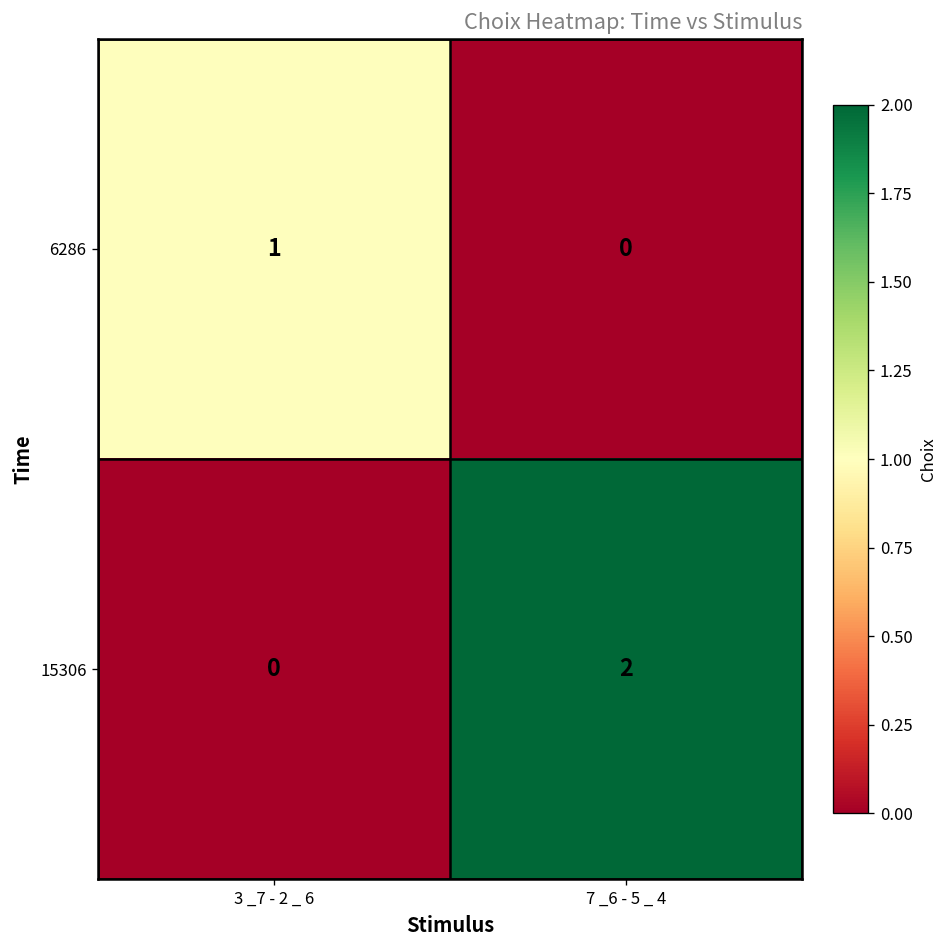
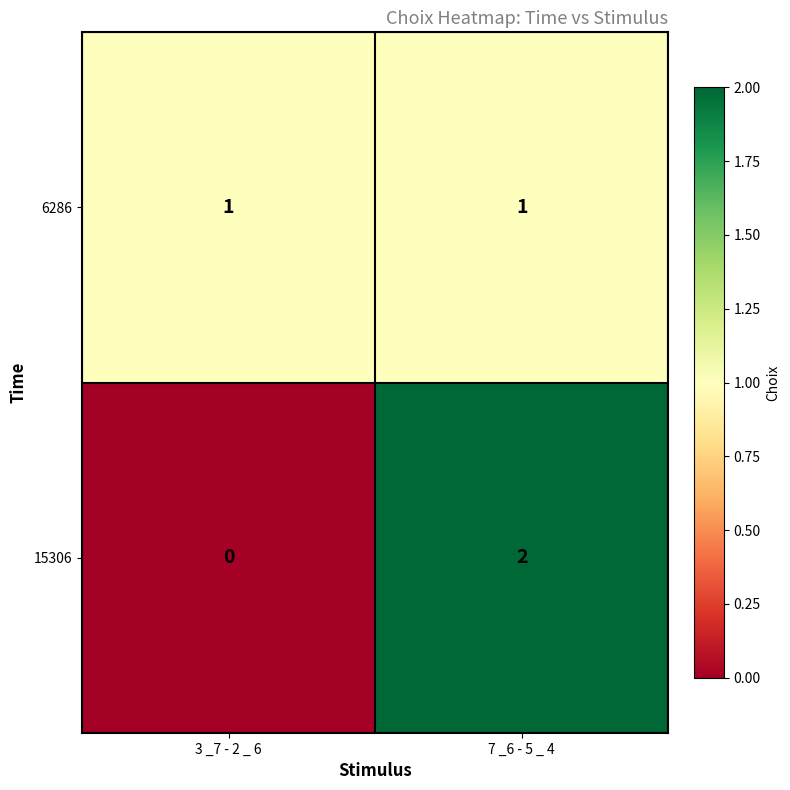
6286, 7 _6 - 5 _ 4: 0 -> 1
